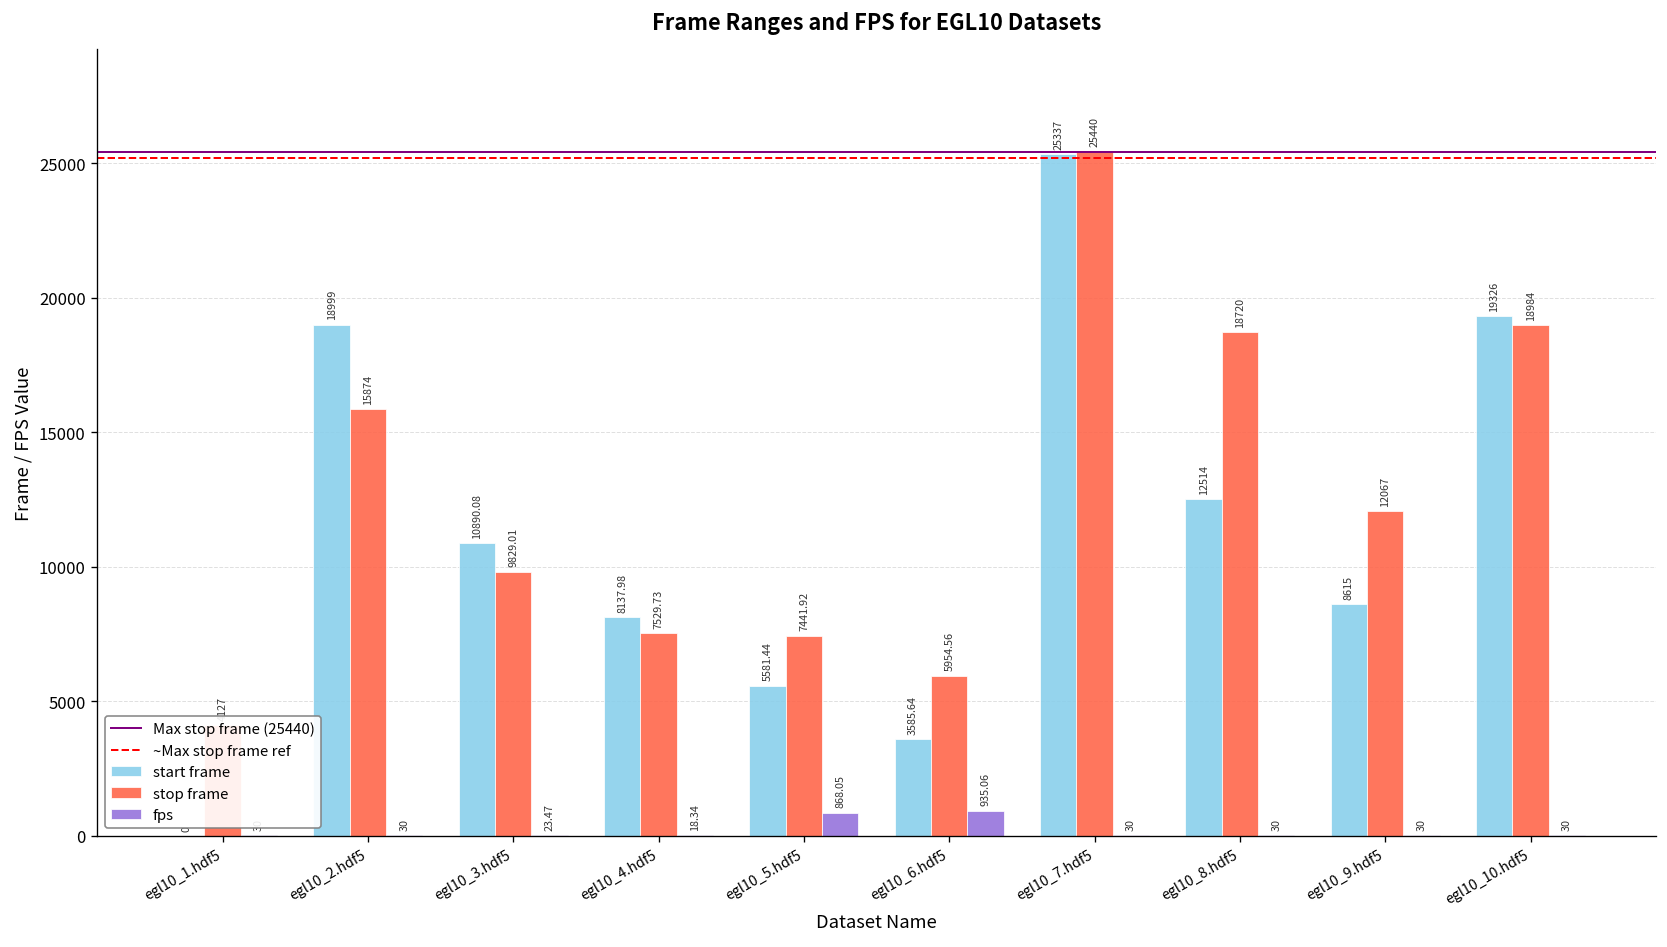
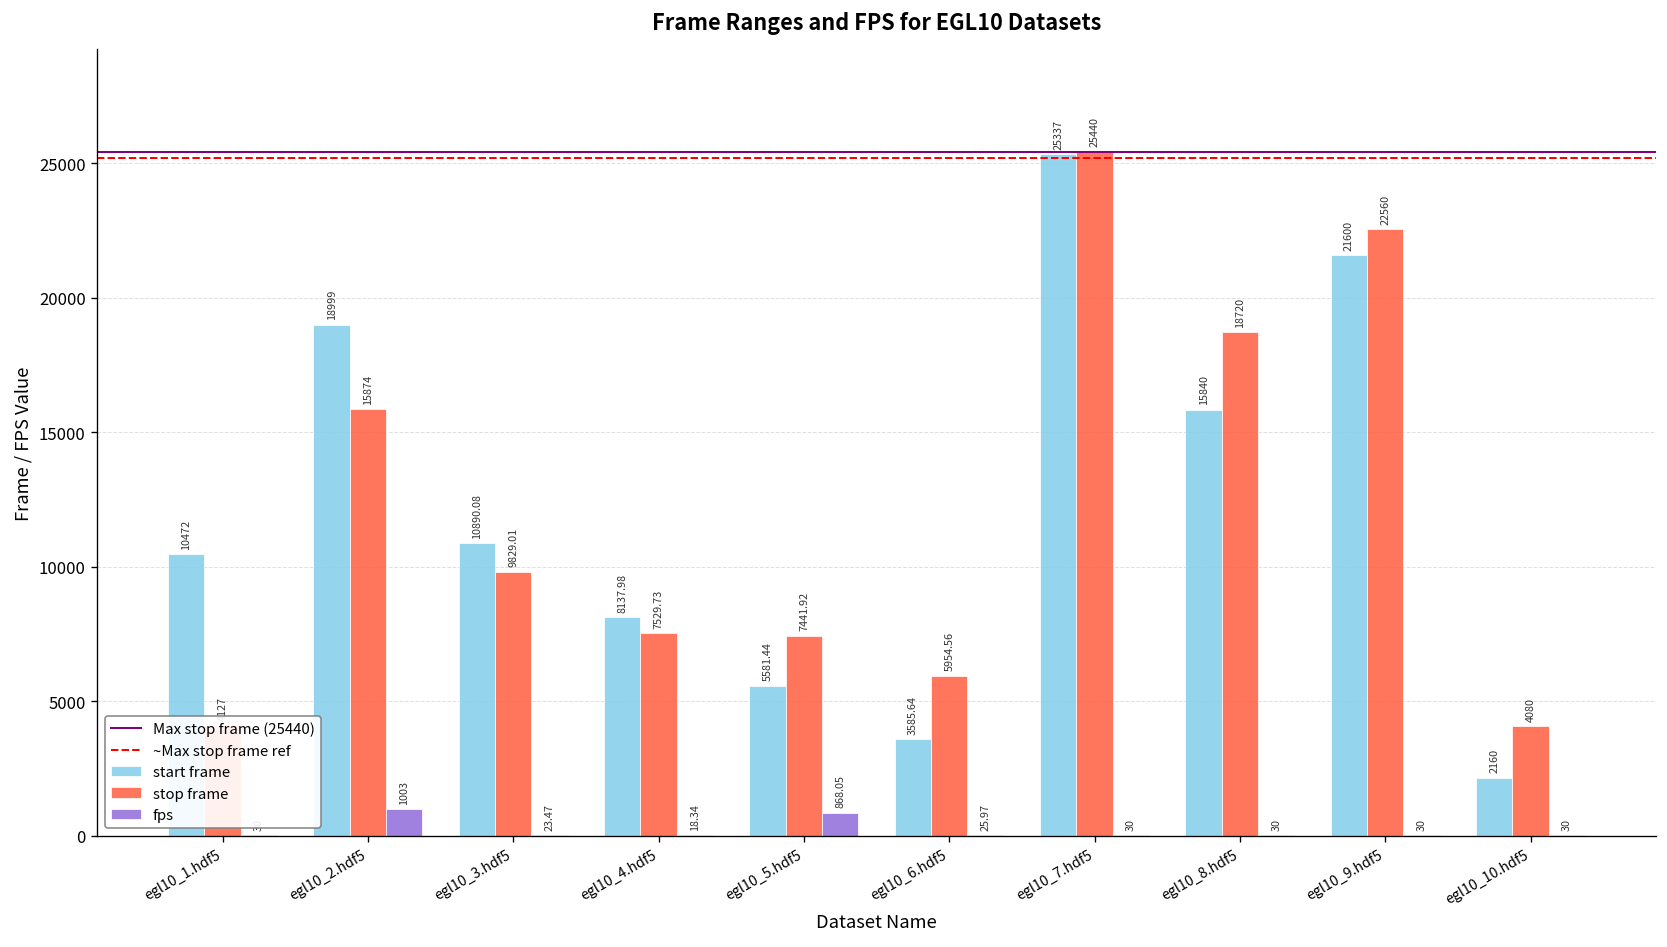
start frame, egl10_1.hdf5: 0 -> 10500
fps, egl10_2.hdf5: 30 -> 1003
fps, egl10_6.hdf5: 935.06 -> 25.97
start frame, egl10_8.hdf5: 12514 -> 15840
start frame, egl10_9.hdf5: 8615 -> 21600
stop frame, egl10_9.hdf5: 12067 -> 22560
start frame, egl10_10.hdf5: 19326 -> 2160
stop frame, egl10_10.hdf5: 18984 -> 4080
